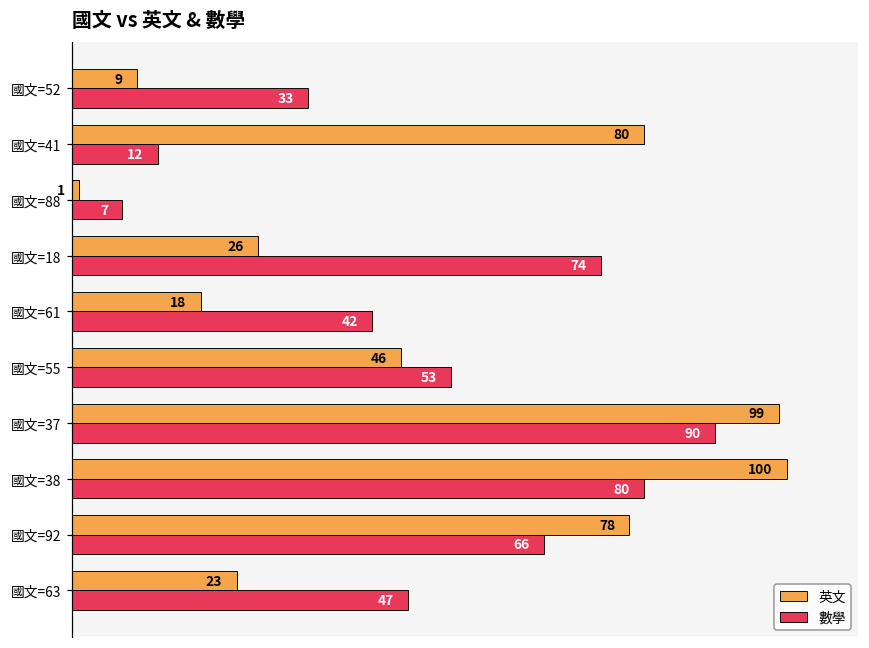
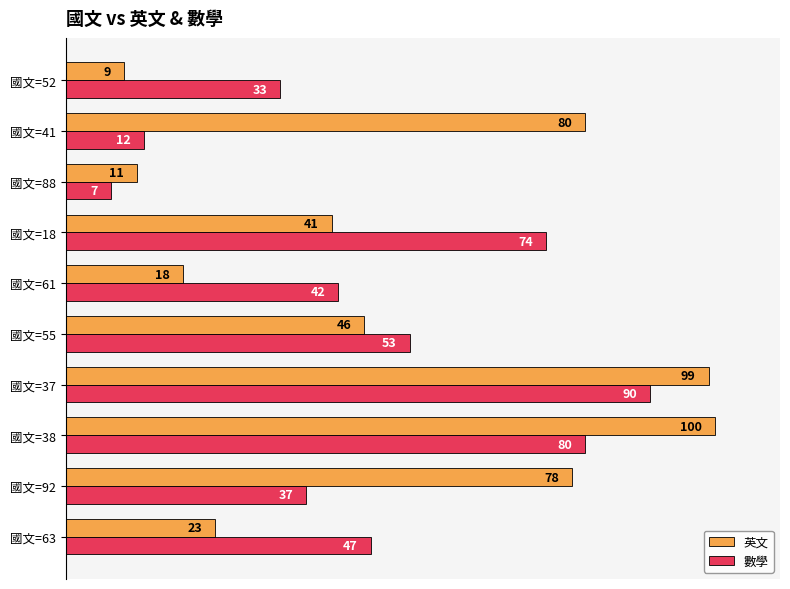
英文, 國文=88: 1 -> 11
英文, 國文=18: 26 -> 41
數學, 國文=92: 66 -> 37
